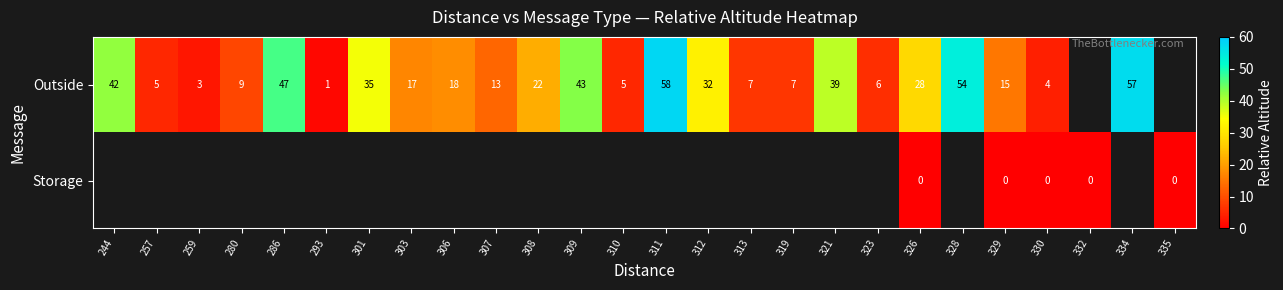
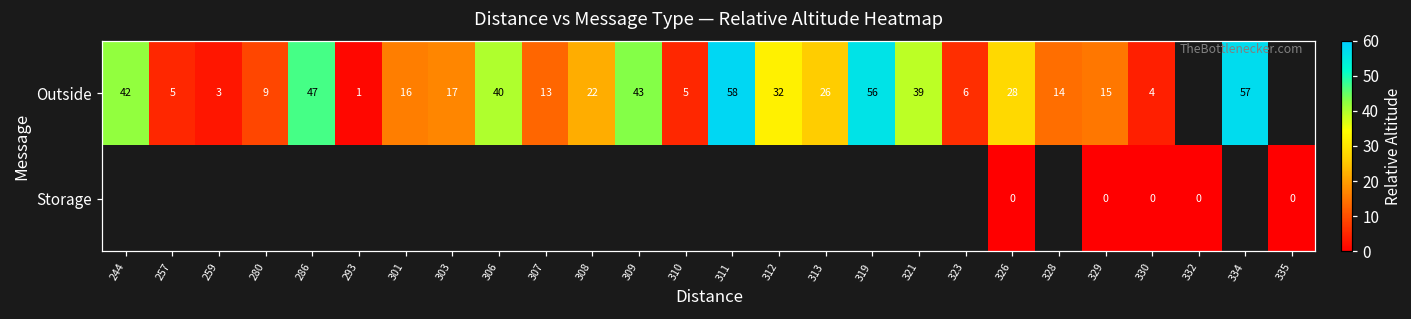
Outside, 301: 35 -> 16
Outside, 306: 18 -> 40
Outside, 313: 7 -> 26
Outside, 319: 7 -> 56
Outside, 328: 54 -> 14
